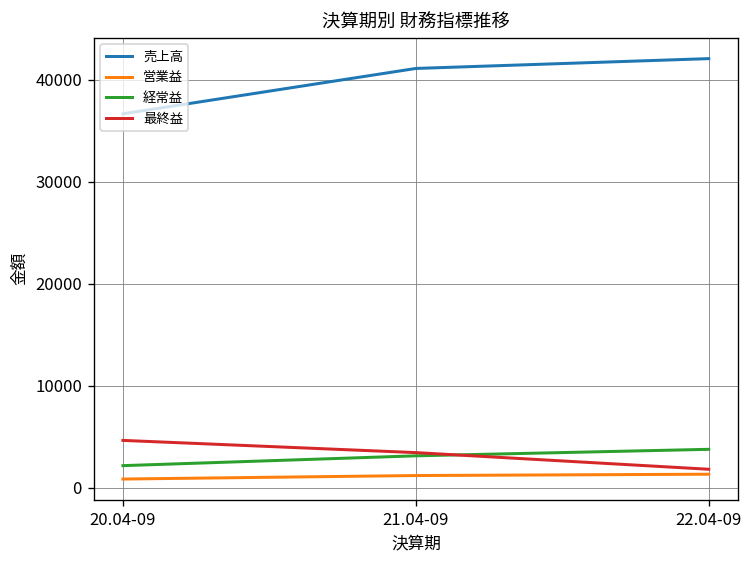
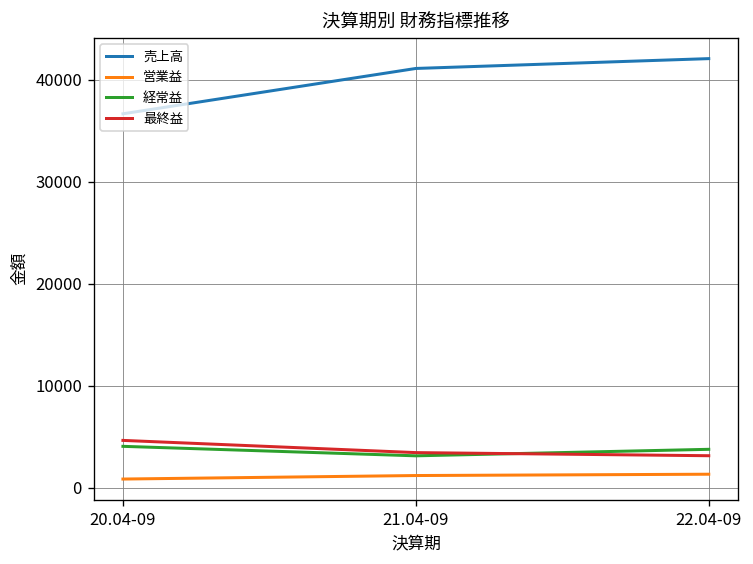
経常益, 20.04-09: 2000 -> 4000
最終益, 22.04-09: 2000 -> 3000
